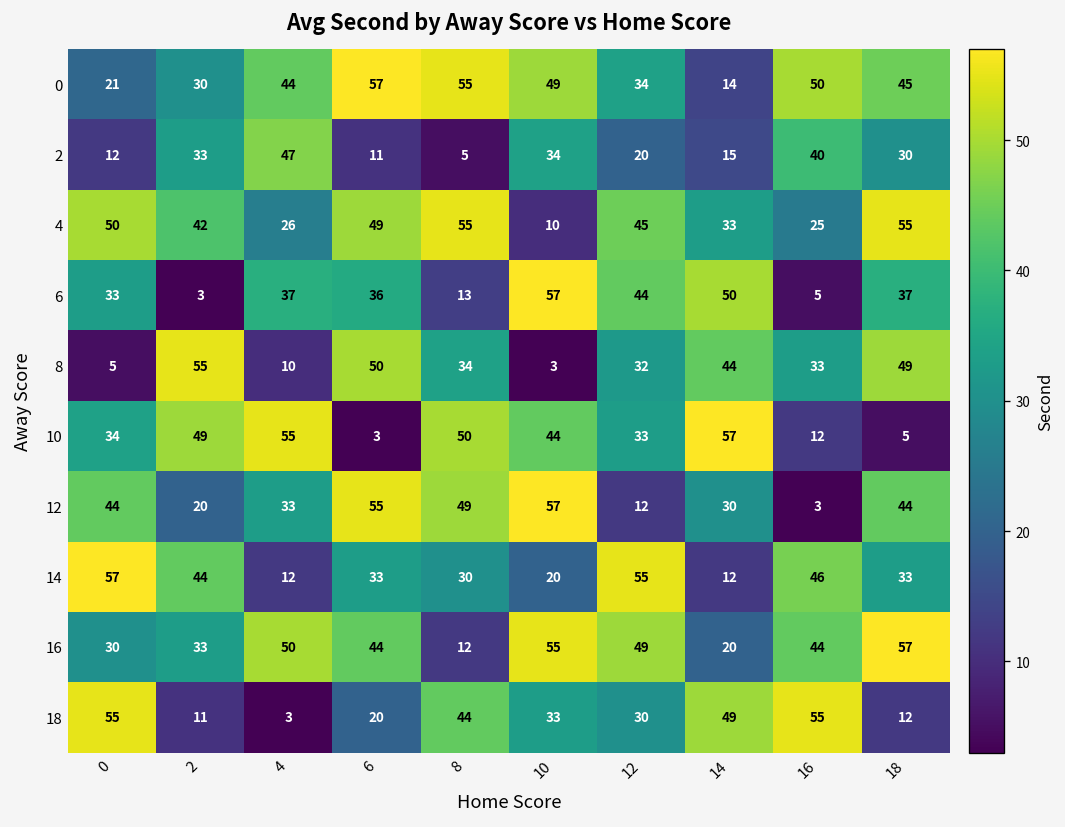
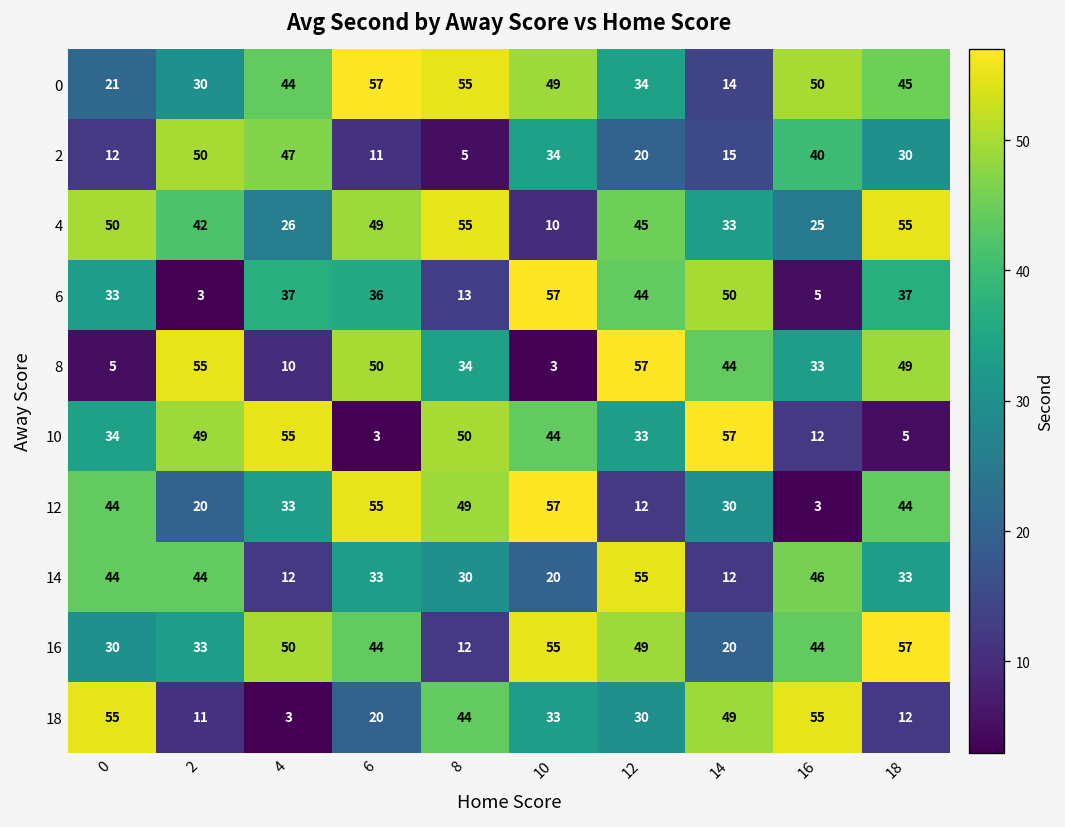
2, 2: 33 -> 50
8, 12: 32 -> 57
14, 0: 57 -> 44
